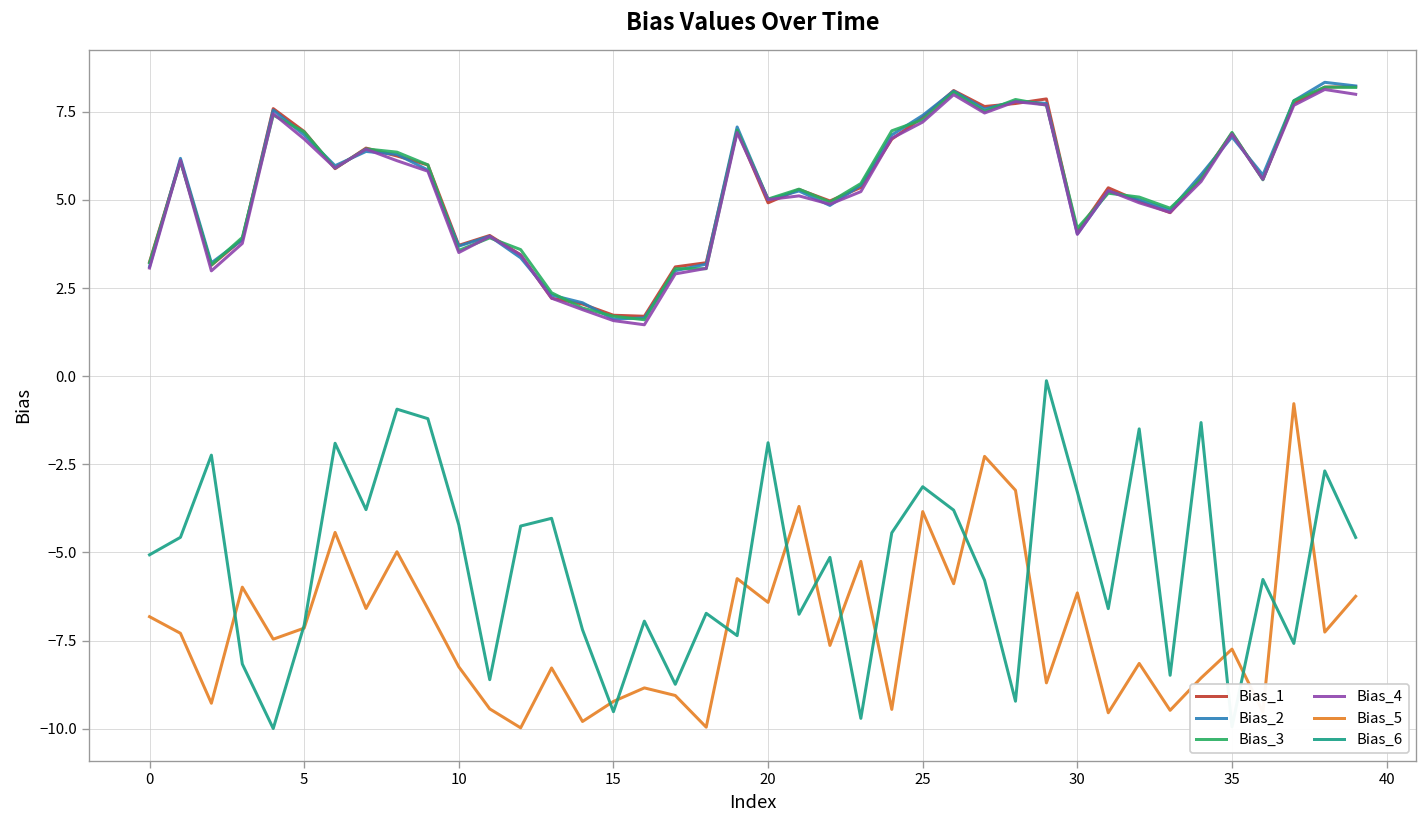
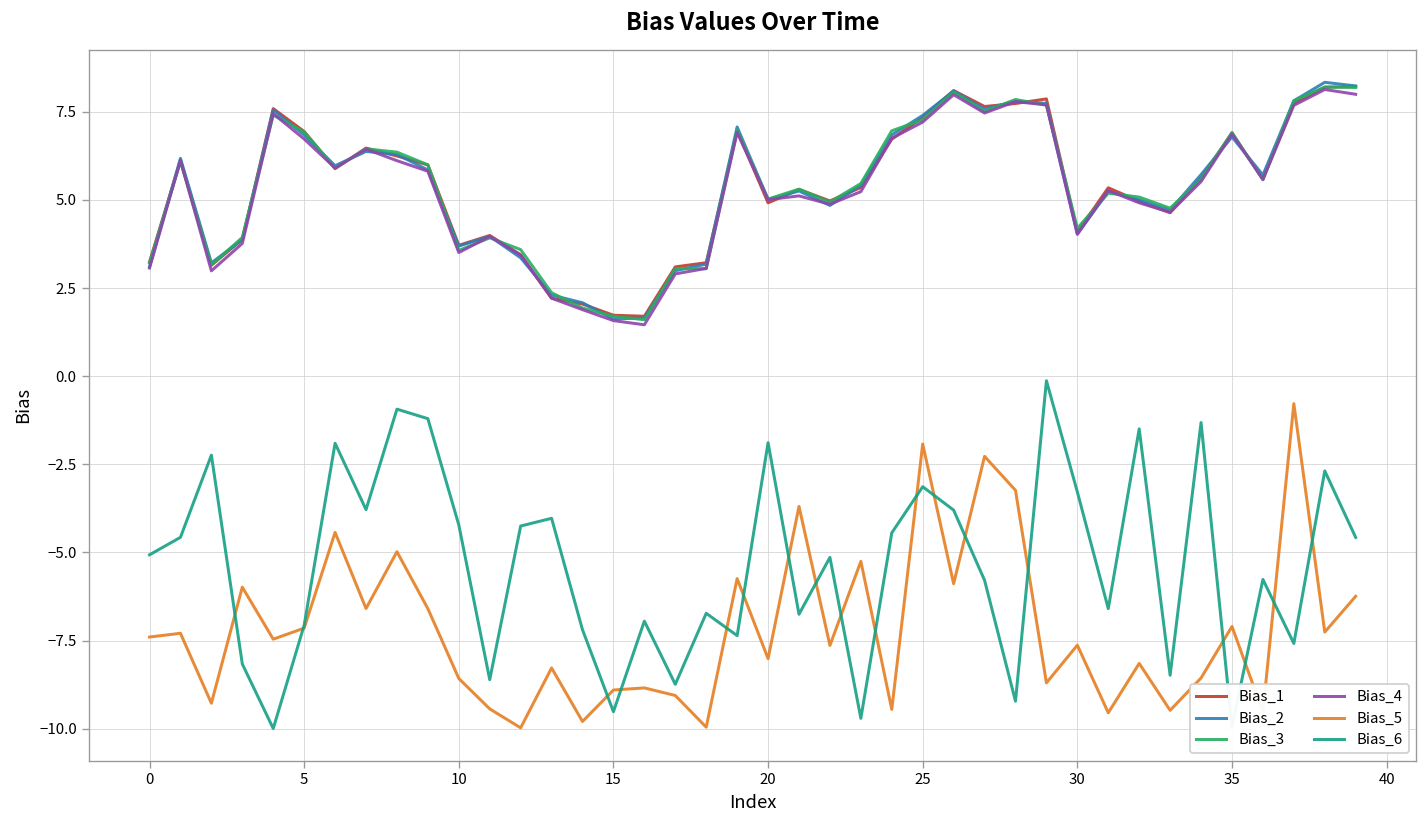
Bias_5, 0: -6.8 -> -7.4
Bias_5, 10: -8.2 -> -8.6
Bias_5, 15: -9.2 -> -8.9
Bias_5, 20: -6.4 -> -8.0
Bias_5, 25: -3.8 -> -1.9
Bias_5, 30: -6.1 -> -7.6
Bias_5, 35: -7.7 -> -7.1
